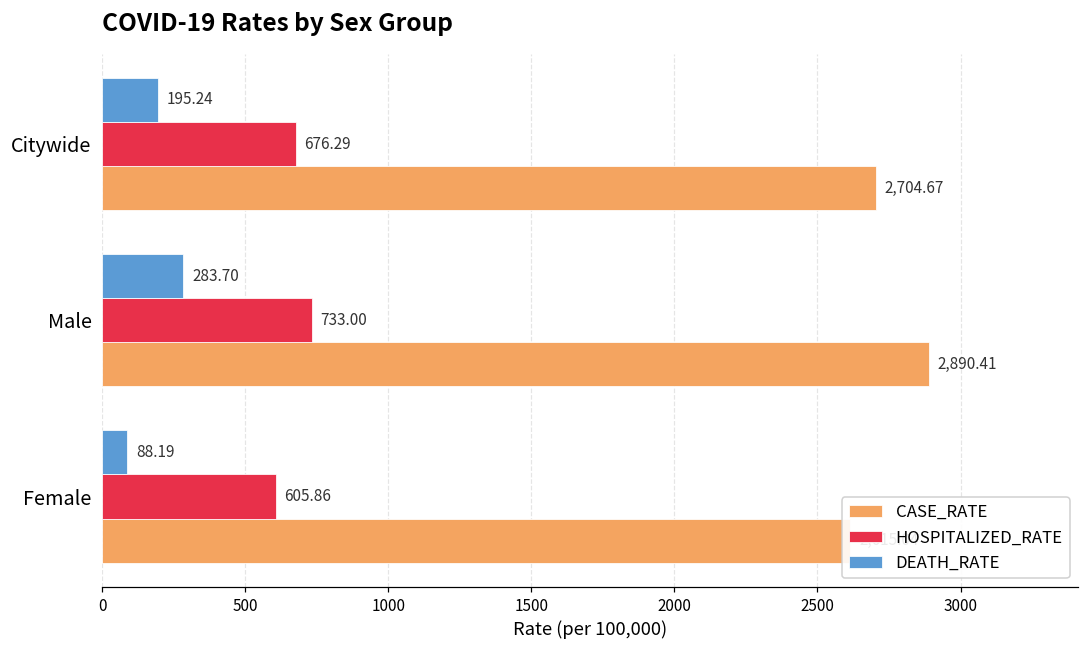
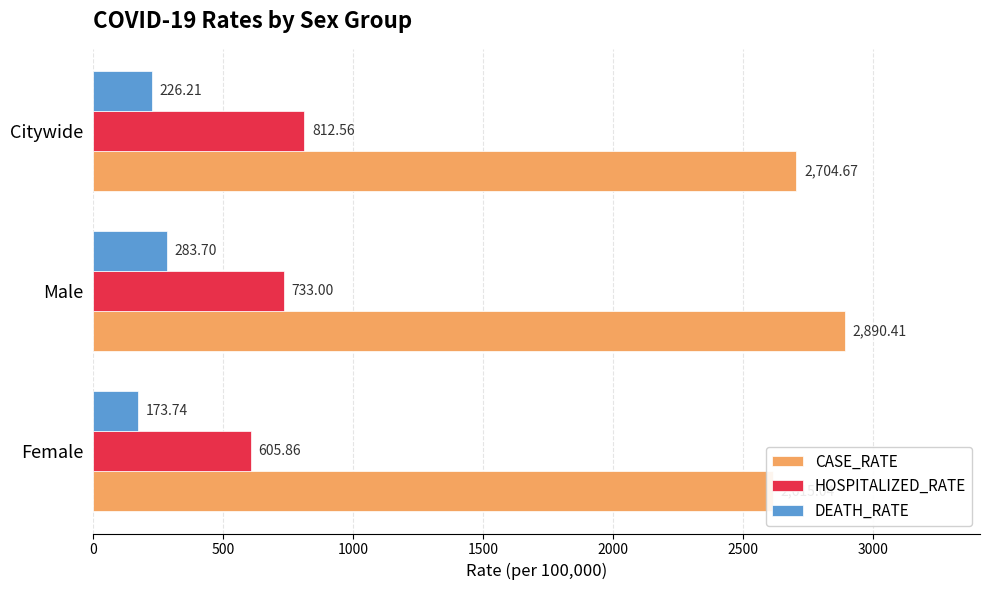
DEATH_RATE, Citywide: 195.24 -> 226.21
HOSPITALIZED_RATE, Citywide: 676.29 -> 812.56
DEATH_RATE, Female: 88.19 -> 173.74
